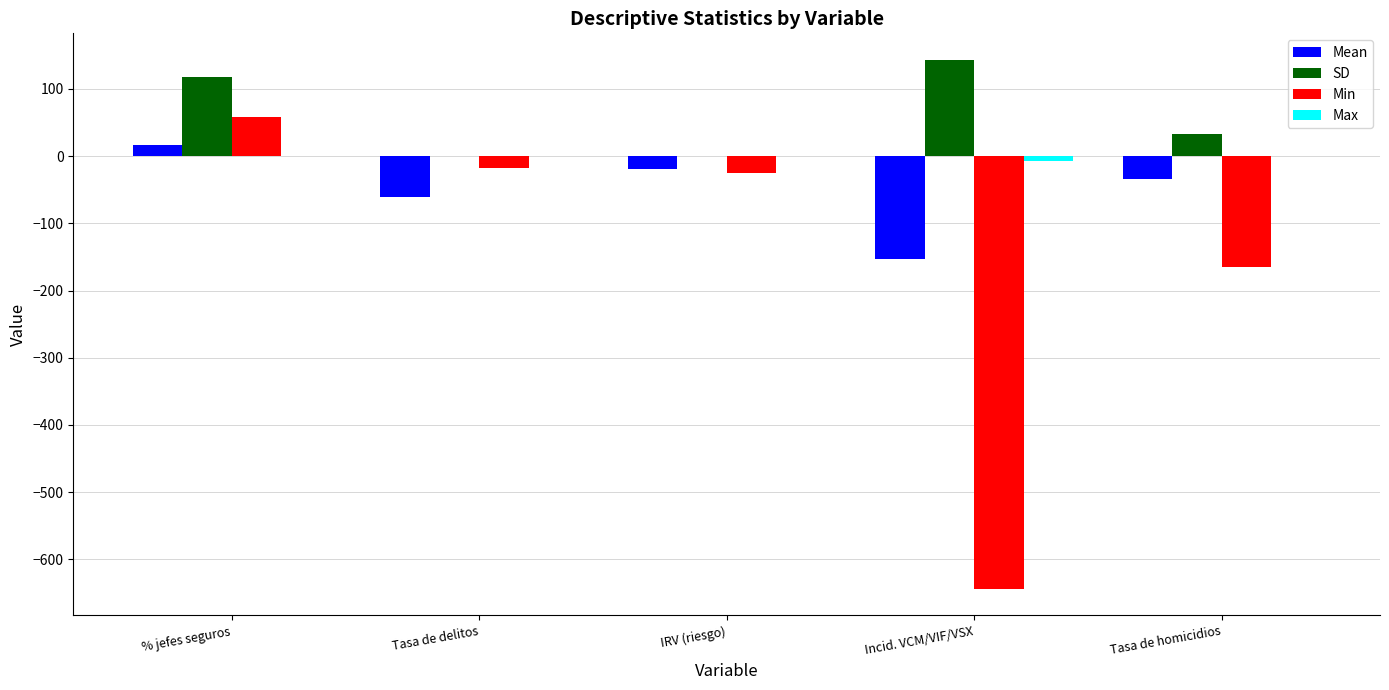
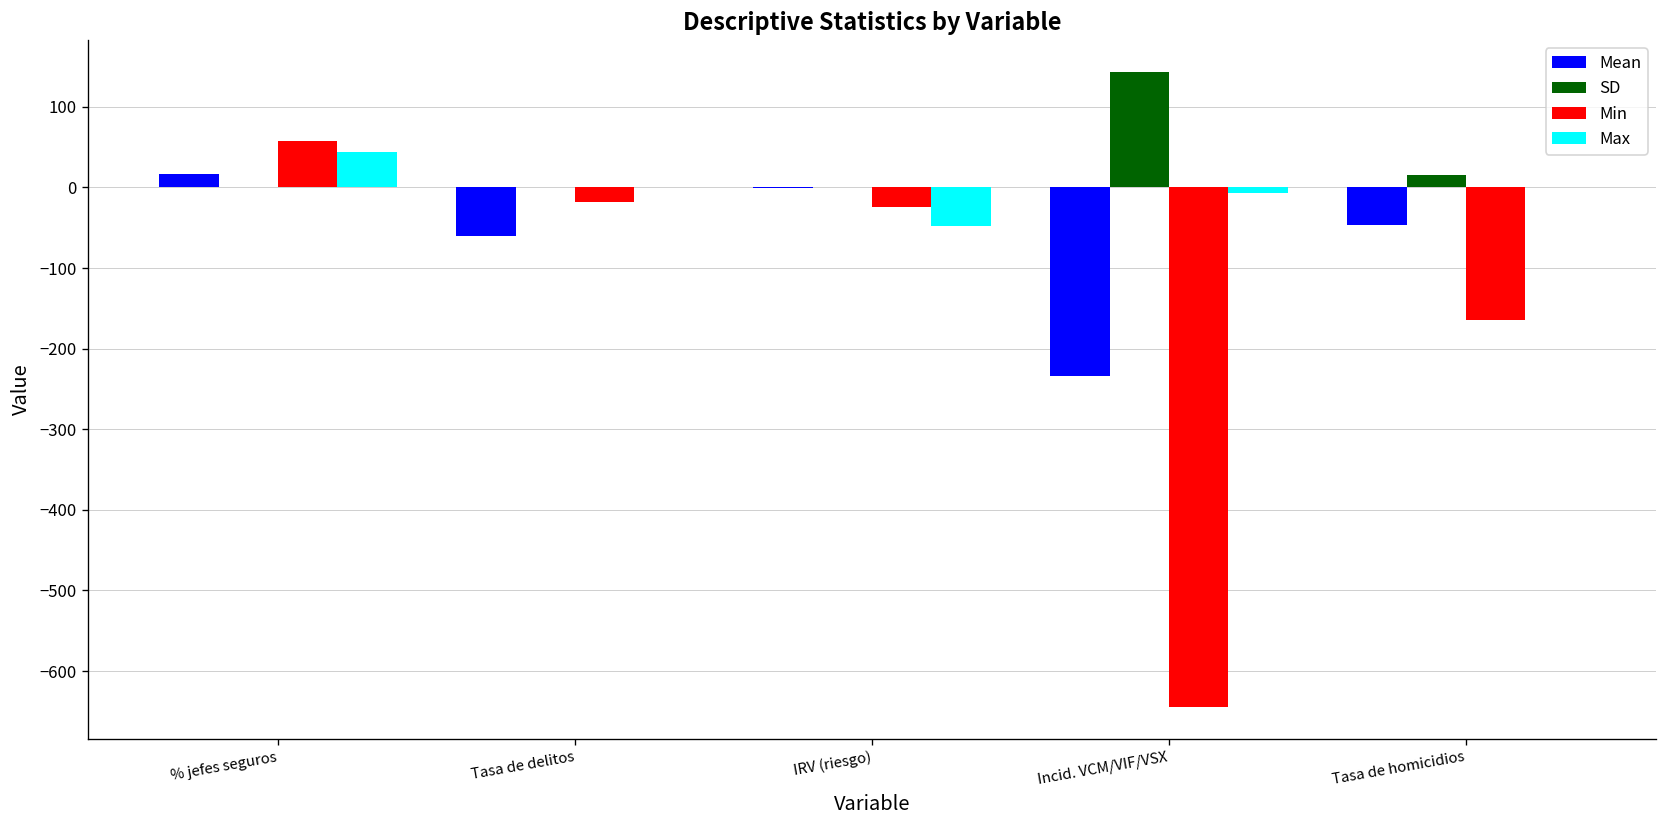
SD, % jefes seguros: 120 -> 0
Max, % jefes seguros: 0 -> 40
Mean, IRV (riesgo): -20 -> 0
Max, IRV (riesgo): 0 -> -50
Mean, Incid. VCM/VIF/VSX: -150 -> -230
Mean, Tasa de homicidios: -30 -> -50
SD, Tasa de homicidios: 30 -> 10
